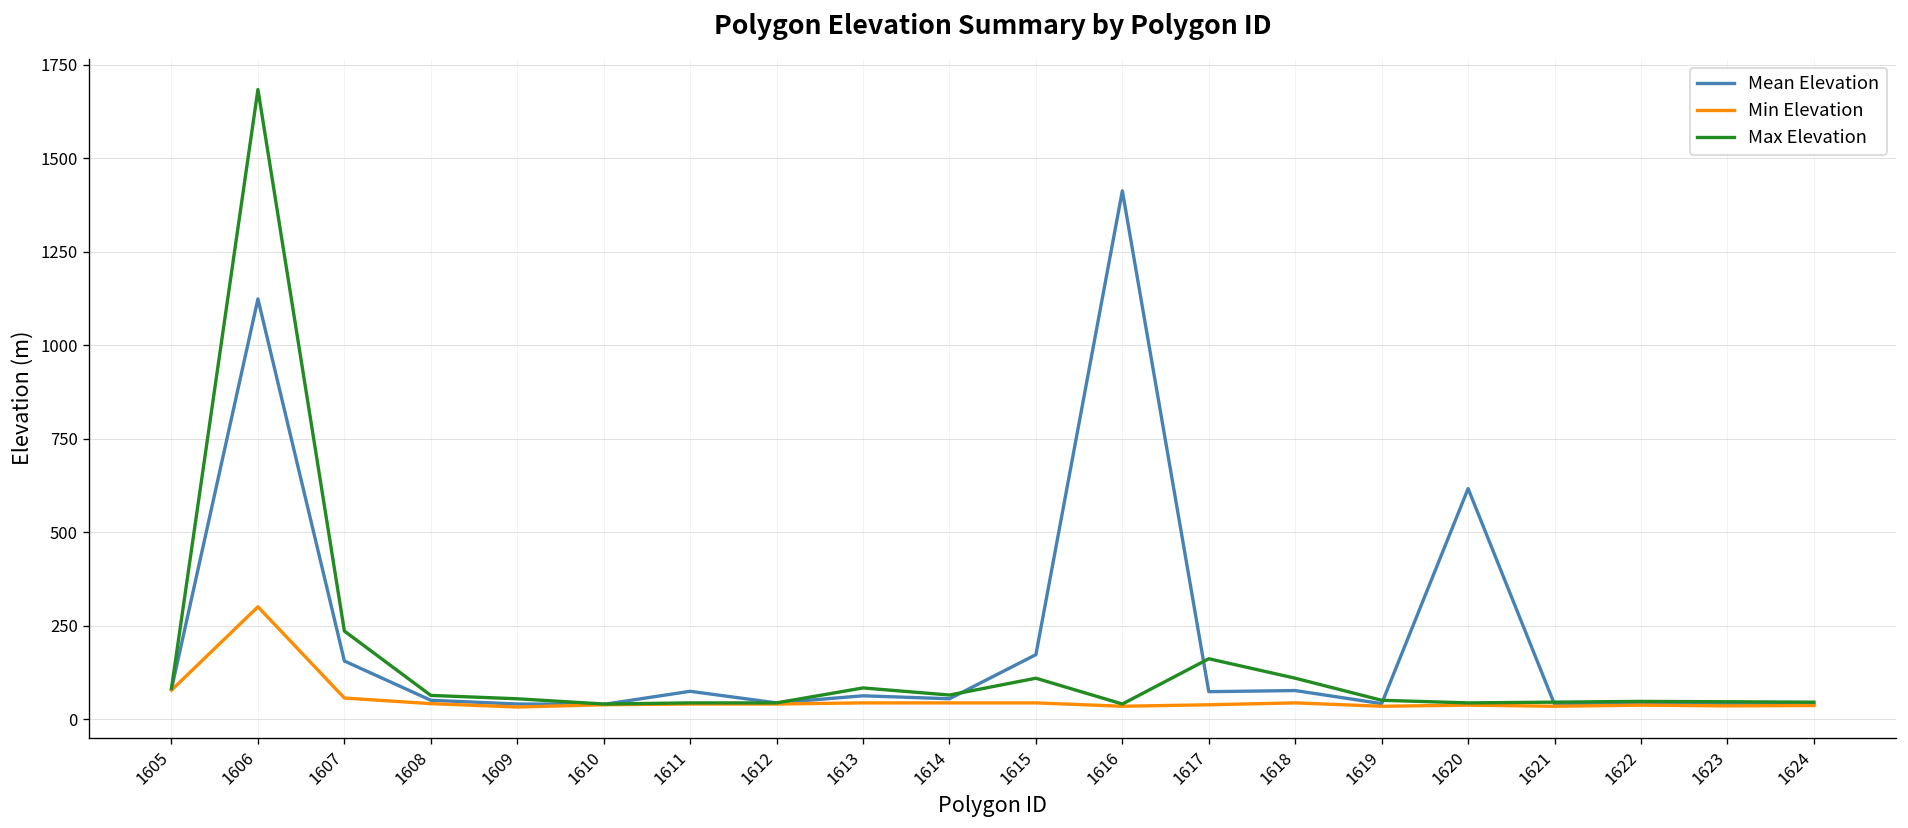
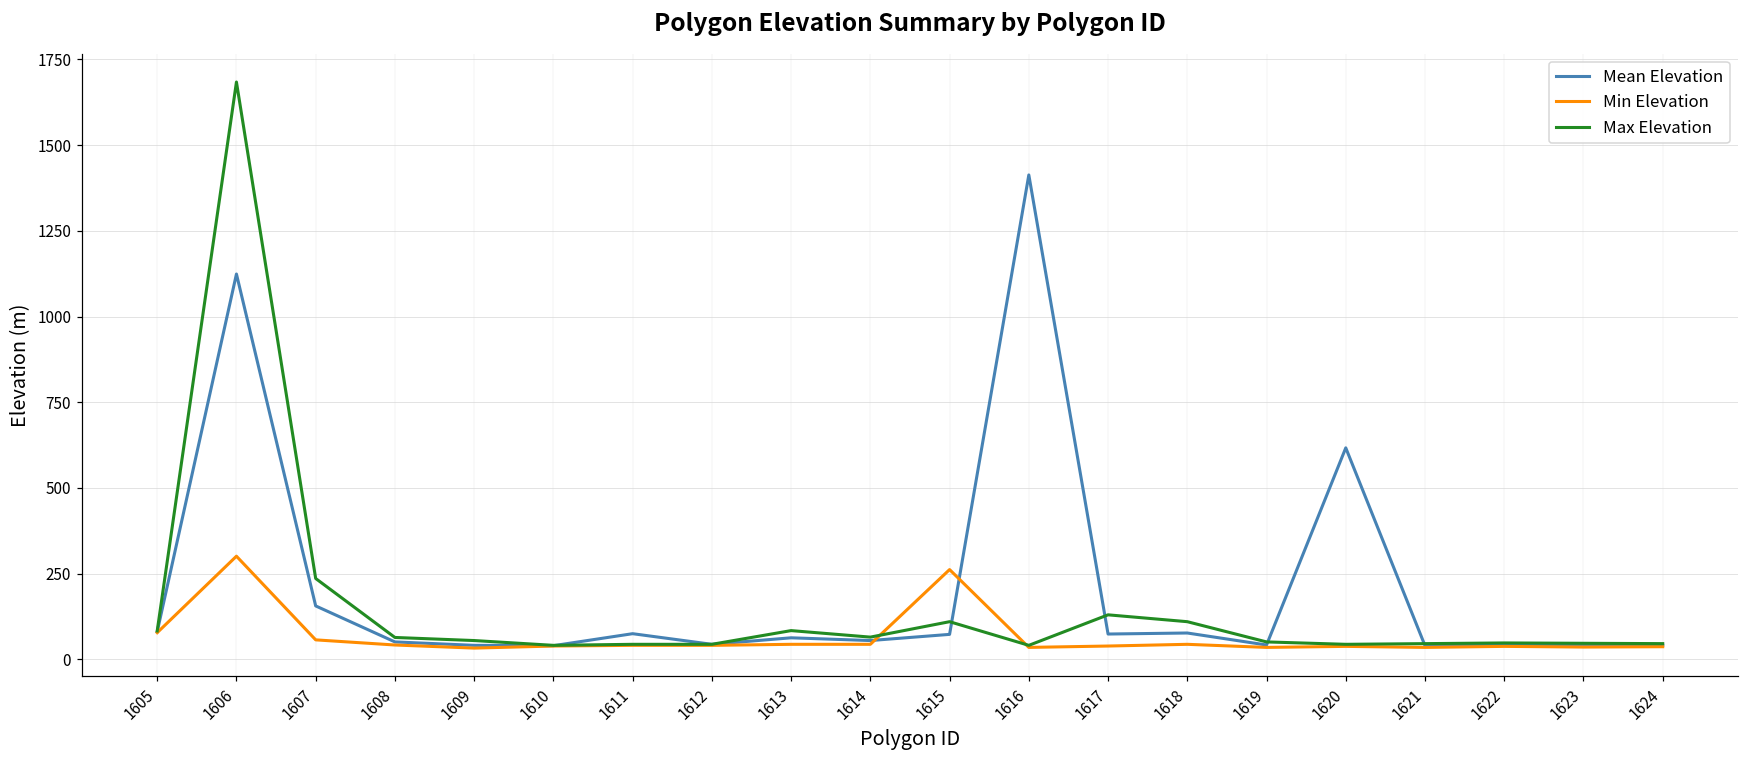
Mean Elevation, 1615: 170 -> 70
Min Elevation, 1615: 40 -> 260
Max Elevation, 1617: 160 -> 130
